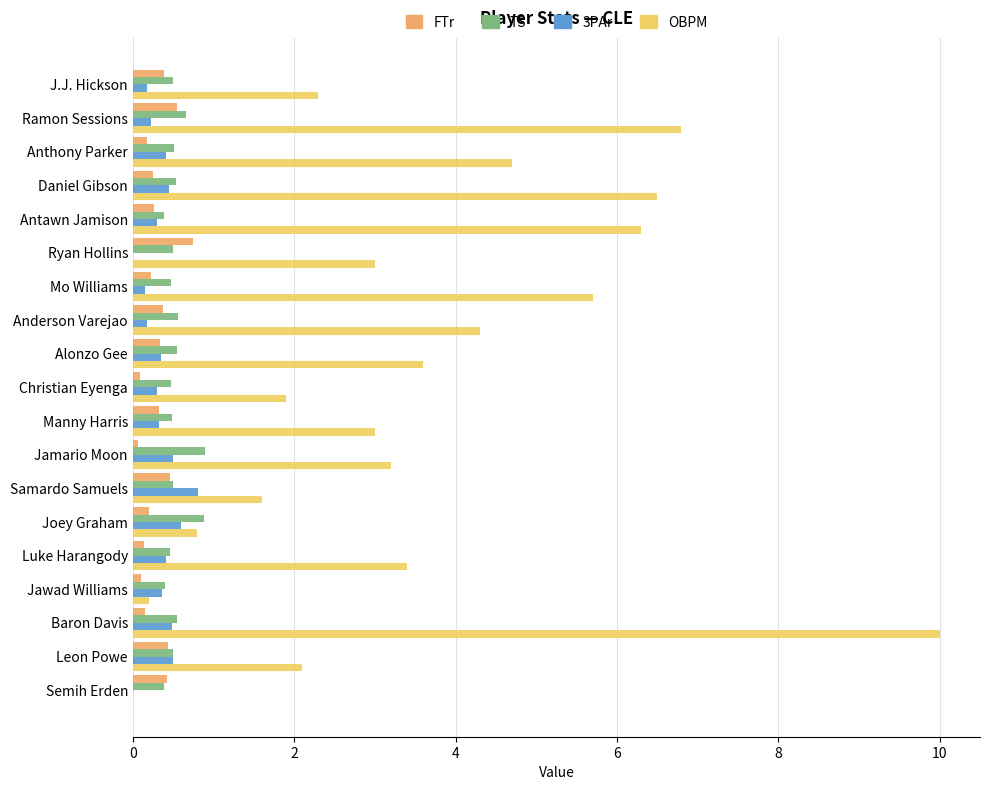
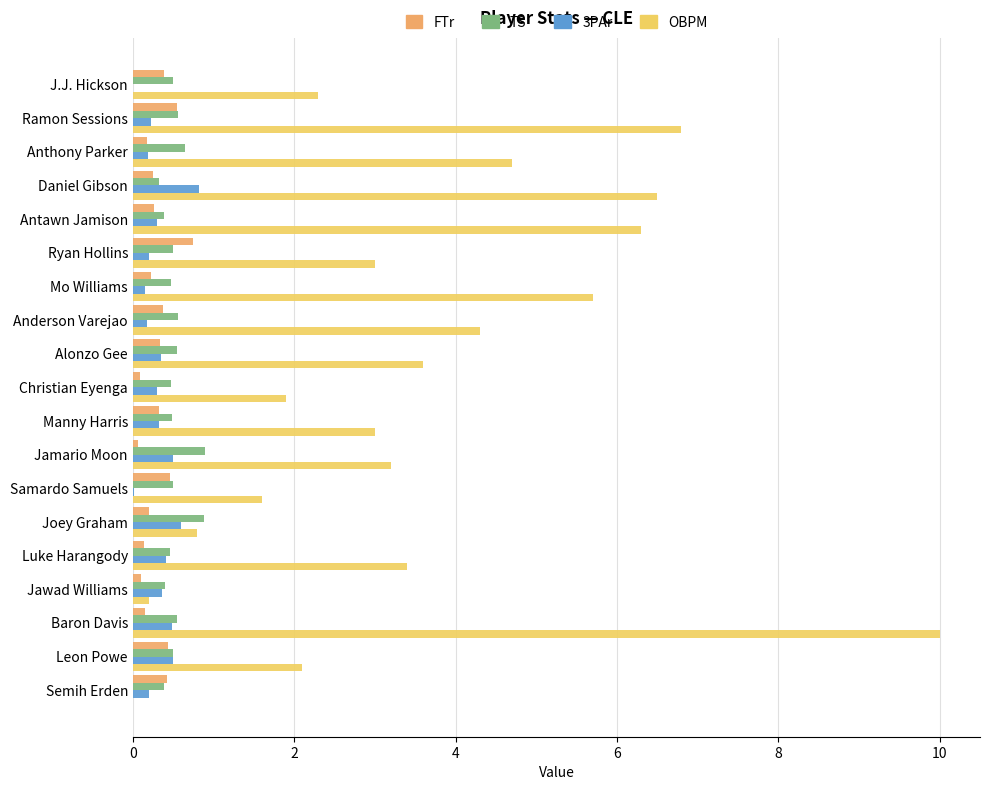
3PAr, J.J. Hickson: 0.2 -> 0.0
TS, Ramon Sessions: 0.7 -> 0.6
TS, Anthony Parker: 0.5 -> 0.6
3PAr, Anthony Parker: 0.4 -> 0.2
TS, Daniel Gibson: 0.5 -> 0.3
3PAr, Daniel Gibson: 0.4 -> 0.8
3PAr, Ryan Hollins: 0.0 -> 0.2
3PAr, Samardo Samuels: 0.8 -> 0.0
3PAr, Semih Erden: 0.0 -> 0.2
